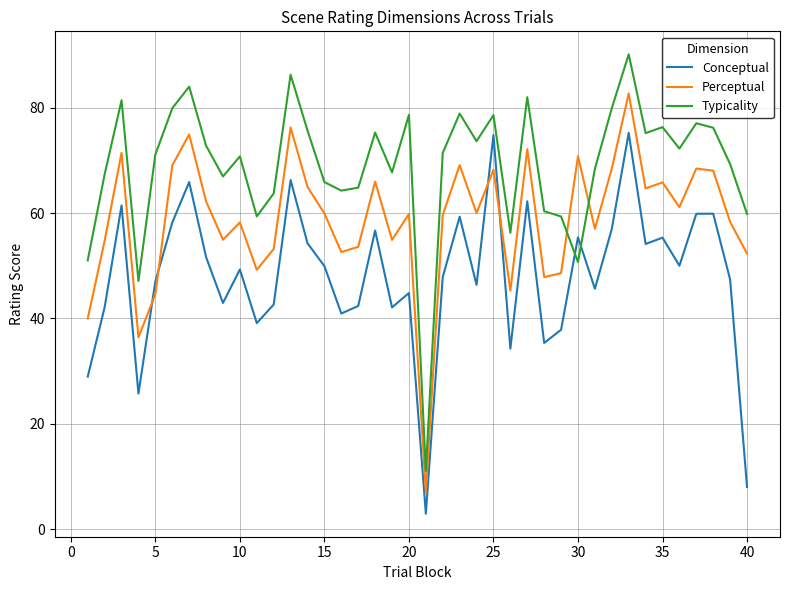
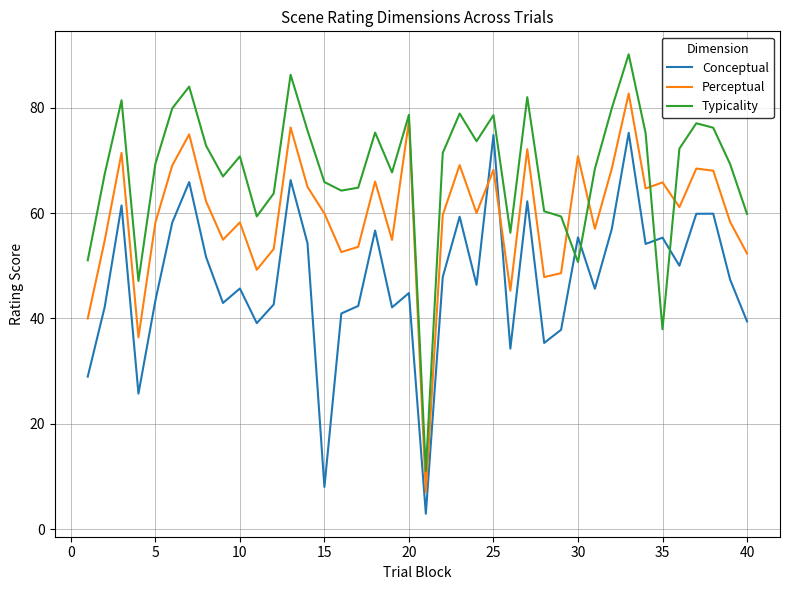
Conceptual, 5: 47 -> 43
Perceptual, 5: 45 -> 58
Typicality, 5: 71 -> 69
Conceptual, 10: 49 -> 46
Conceptual, 15: 50 -> 8
Perceptual, 20: 60 -> 77
Typicality, 35: 76 -> 38
Conceptual, 40: 8 -> 39
